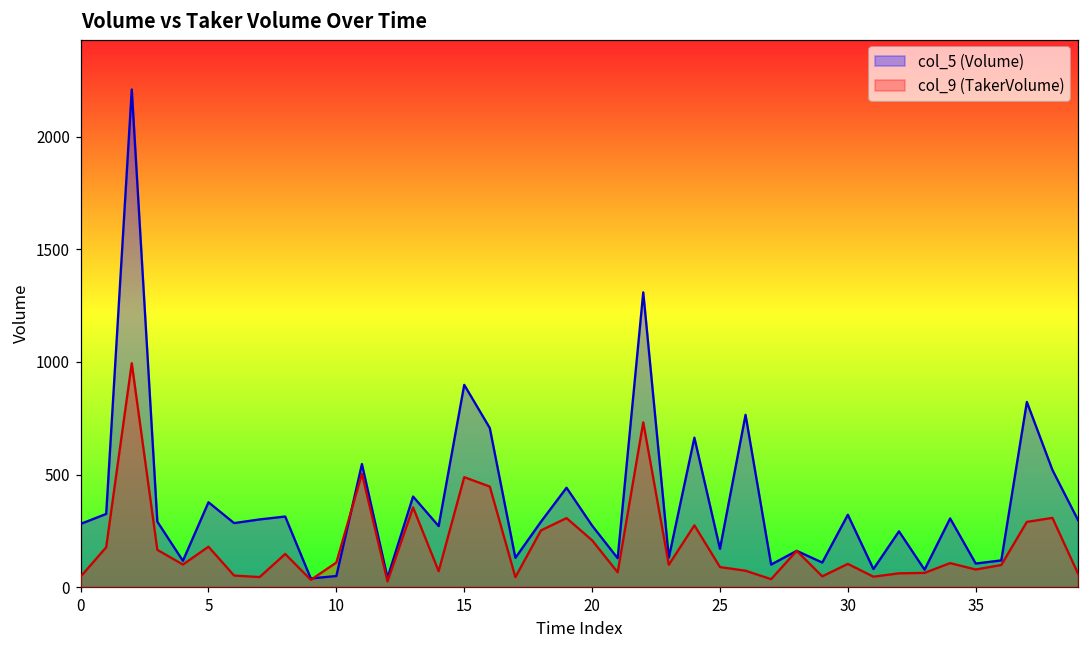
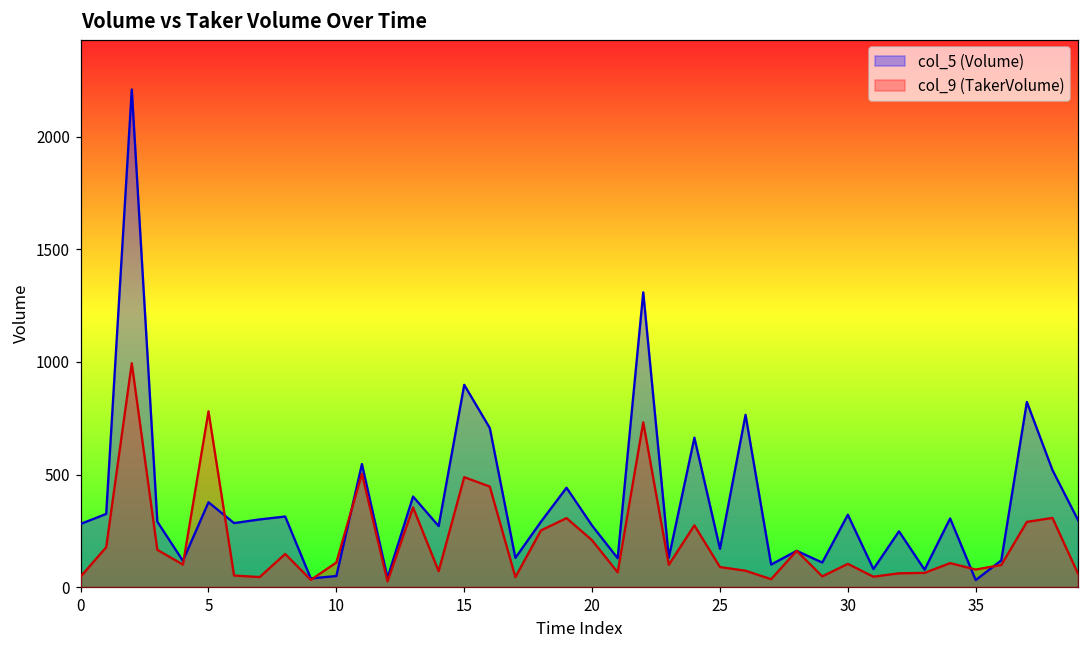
col_9 (TakerVolume), 5: 180 -> 780
col_5 (Volume), 35: 100 -> 30
